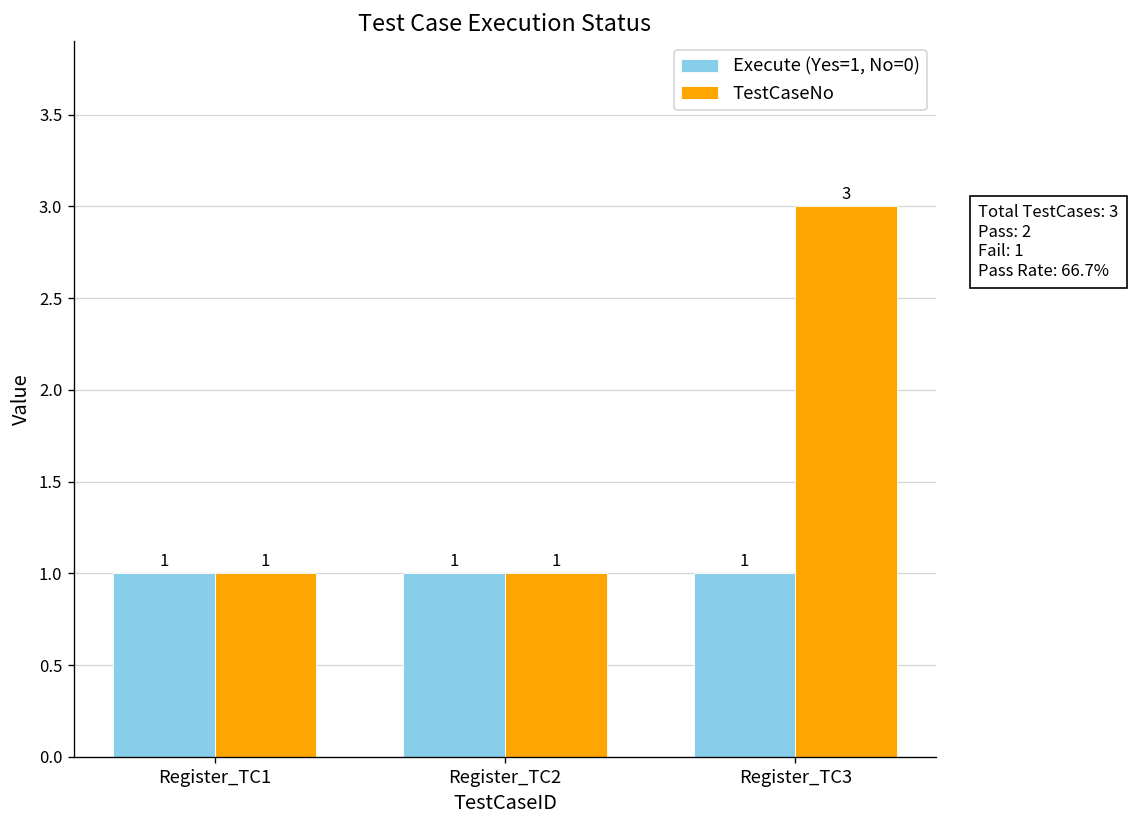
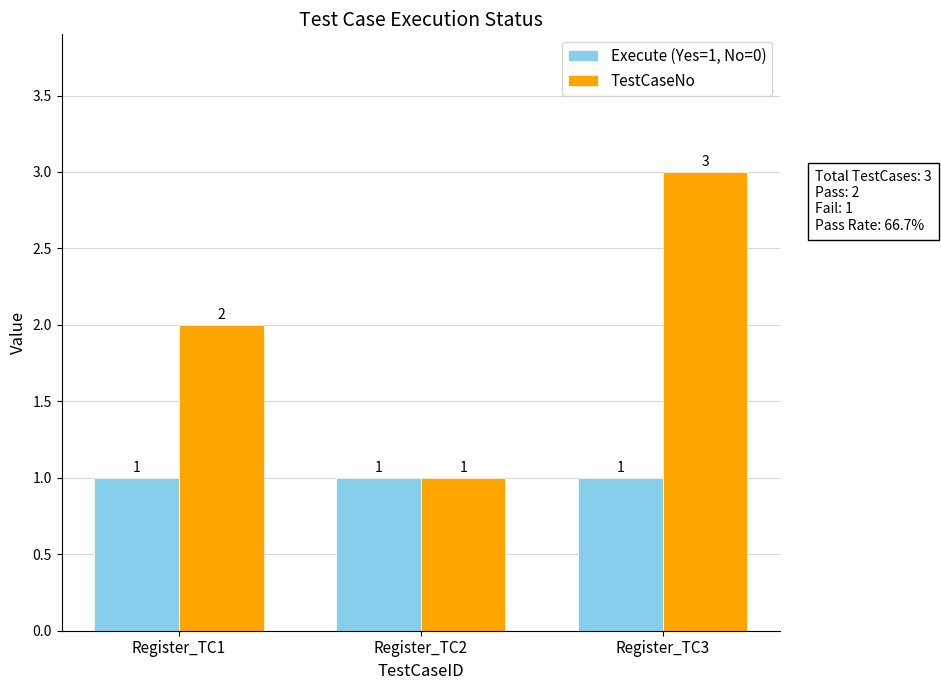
TestCaseNo, Register_TC1: 1 -> 2
